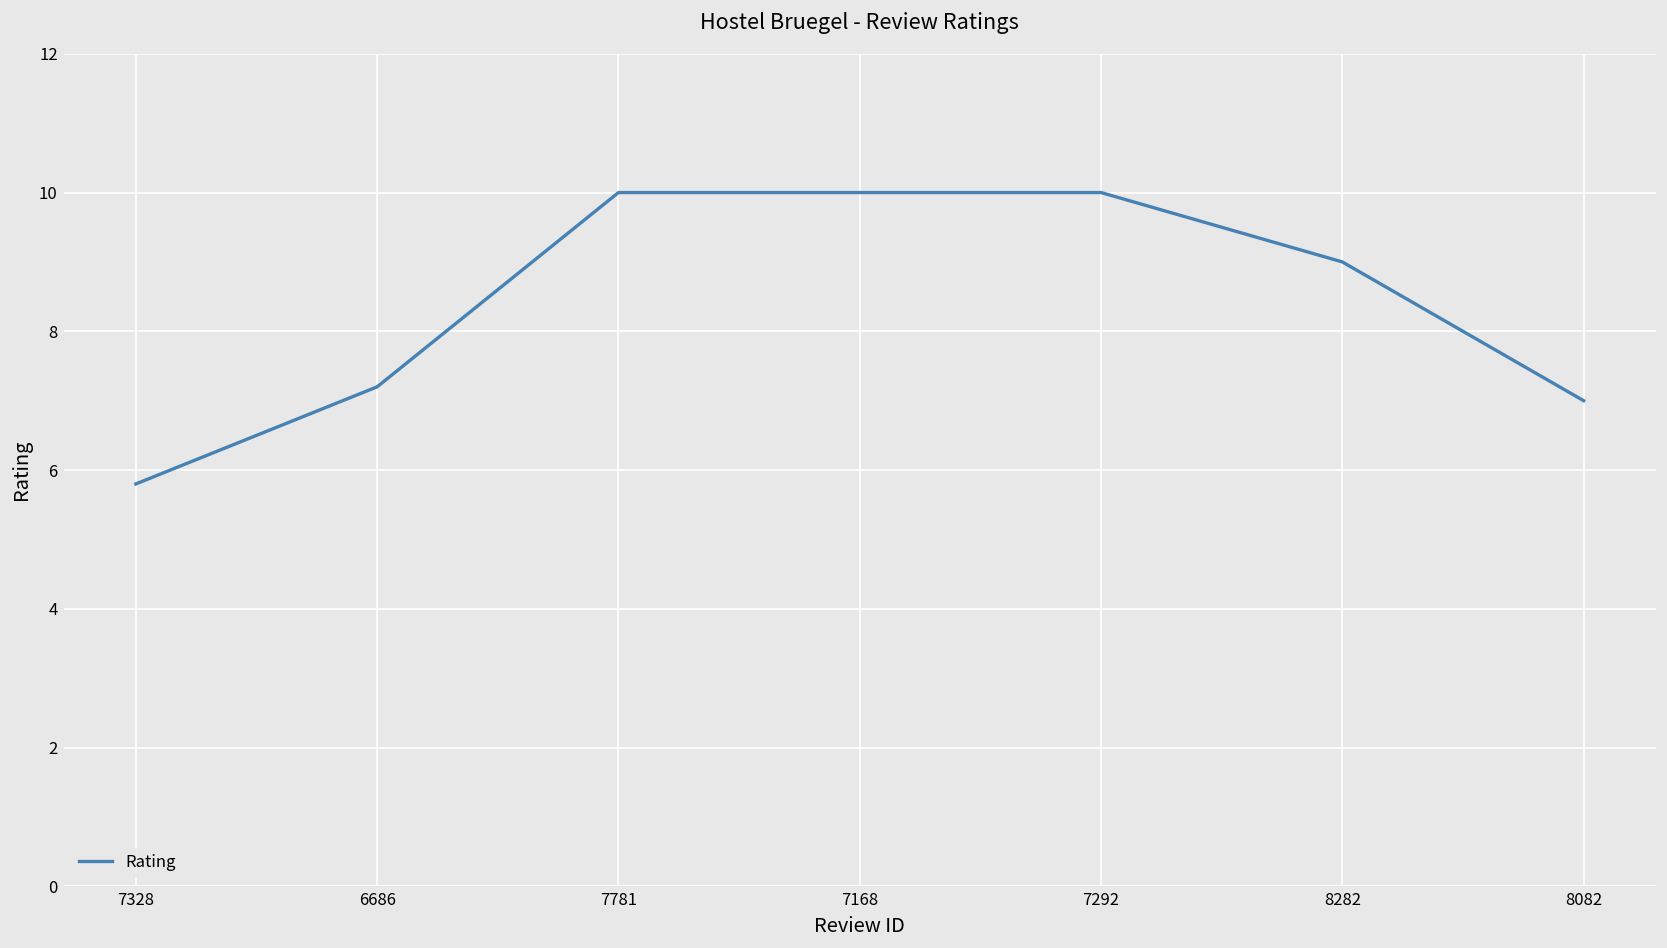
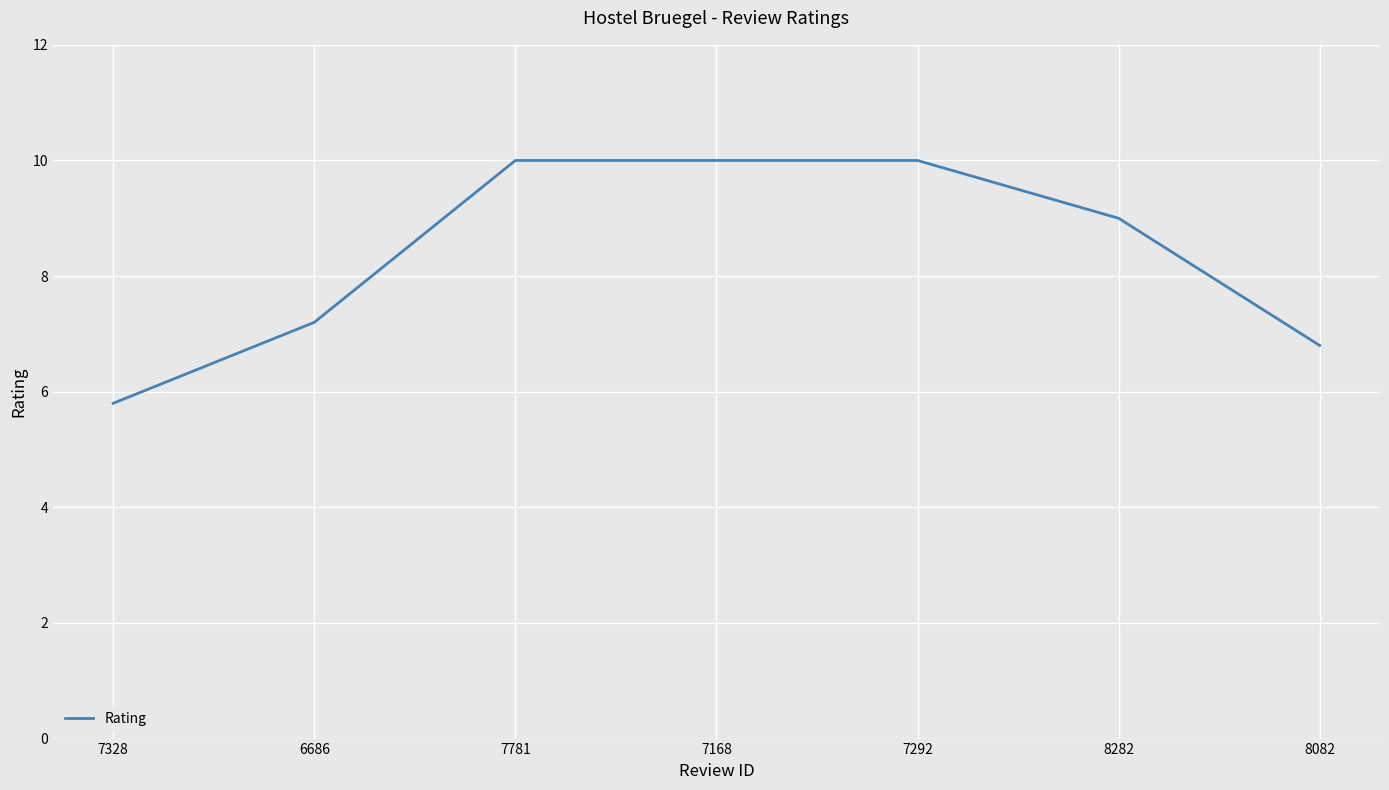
8082: 7.0 -> 6.8
